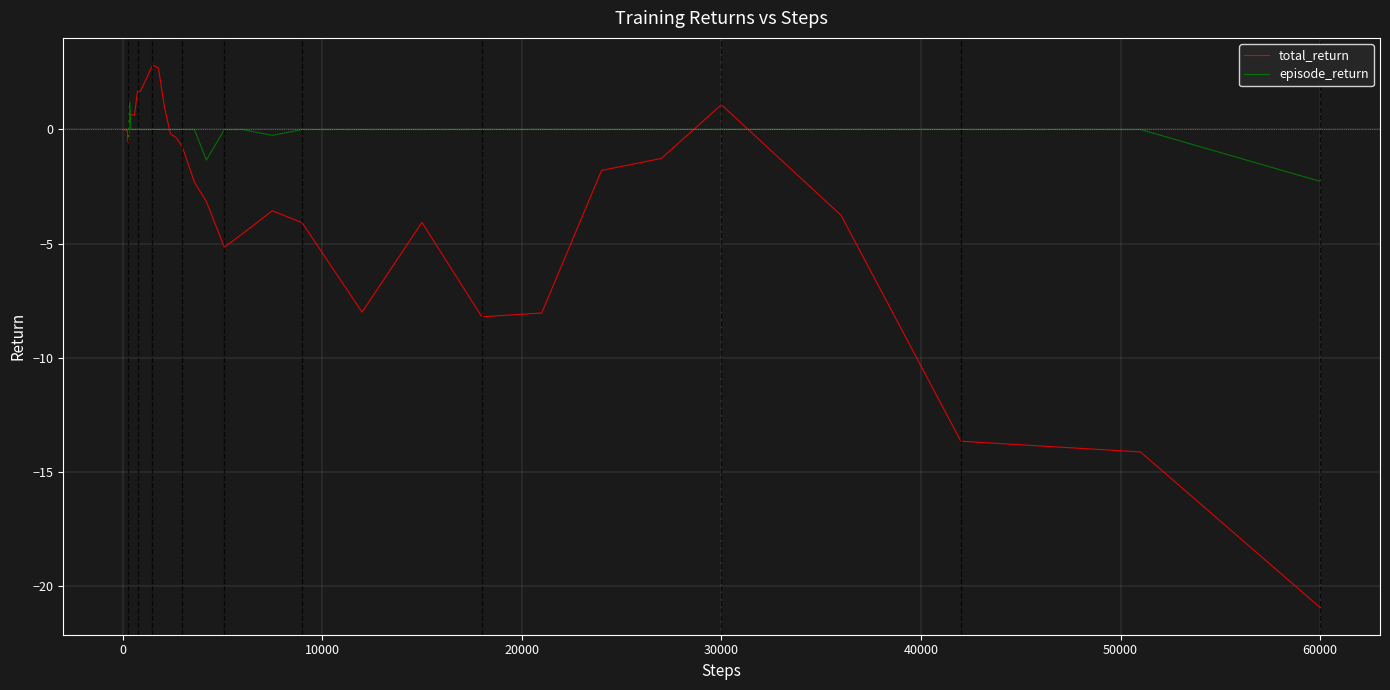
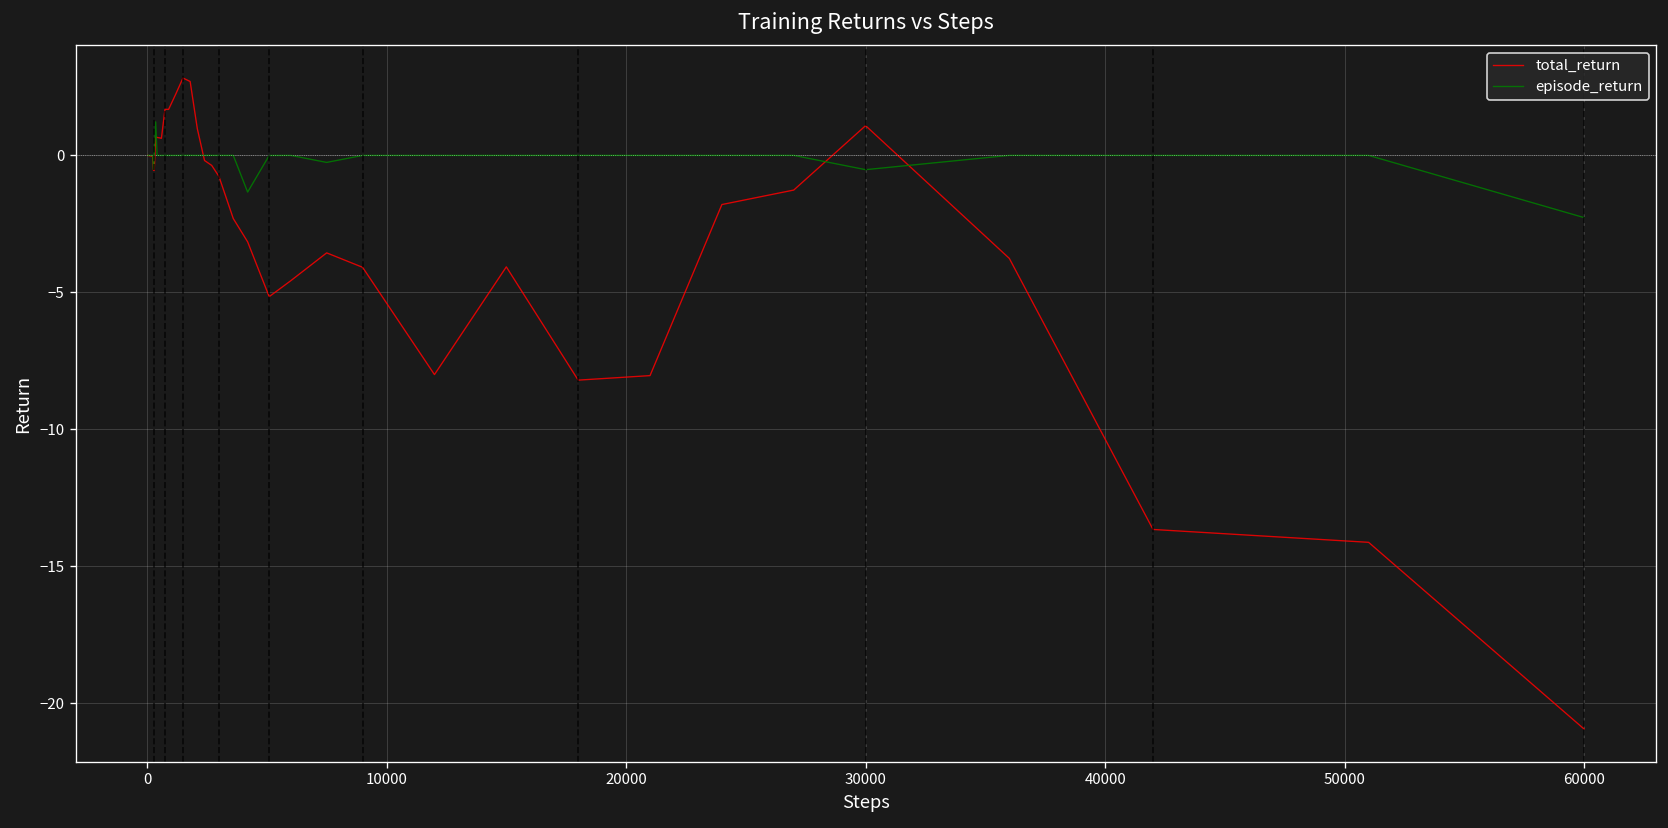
episode_return, 30000: 0.0 -> -0.5
